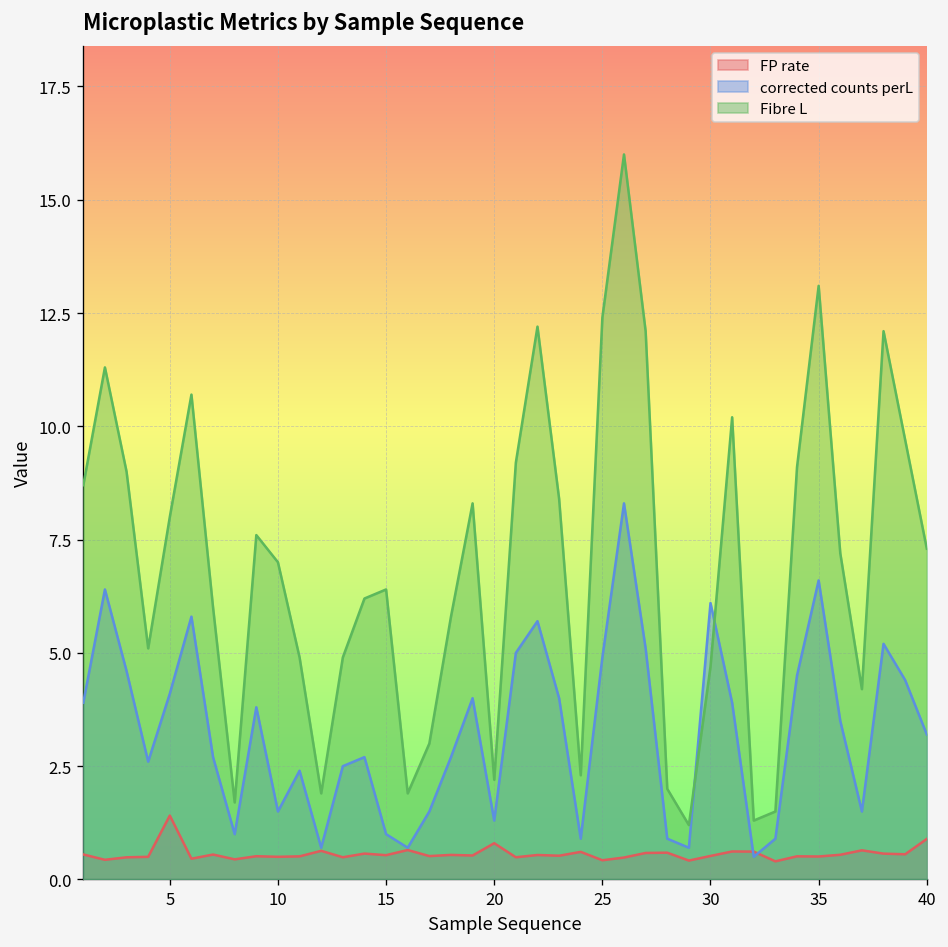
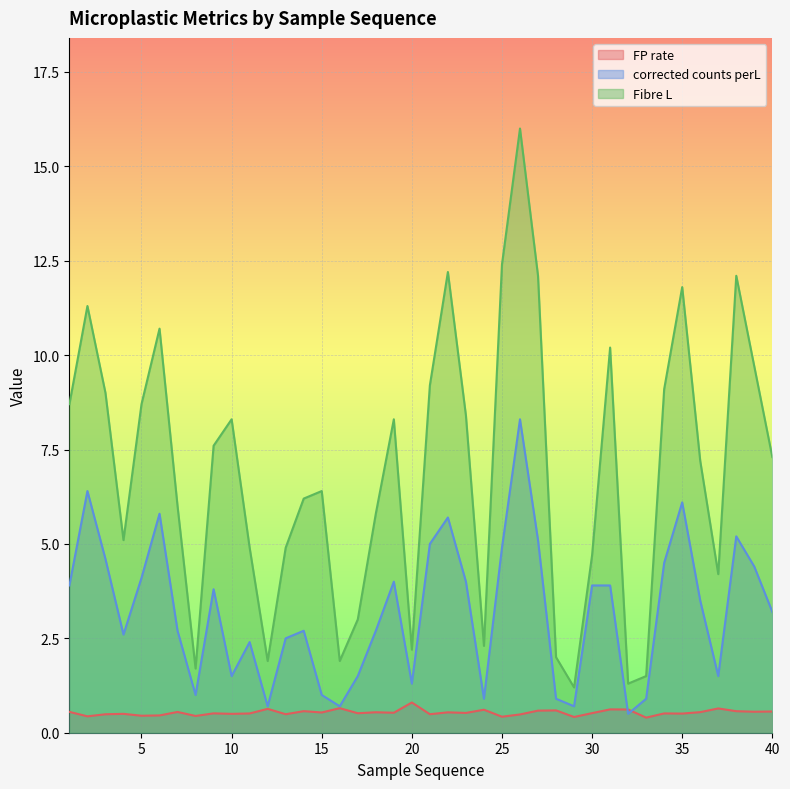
FP rate, 5: 1.4 -> 0.5
Fibre L, 5: 8.0 -> 8.7
Fibre L, 10: 7.0 -> 8.3
corrected counts perL, 30: 6.1 -> 3.9
corrected counts perL, 35: 6.6 -> 6.1
Fibre L, 35: 13.1 -> 11.8
FP rate, 40: 0.9 -> 0.6
